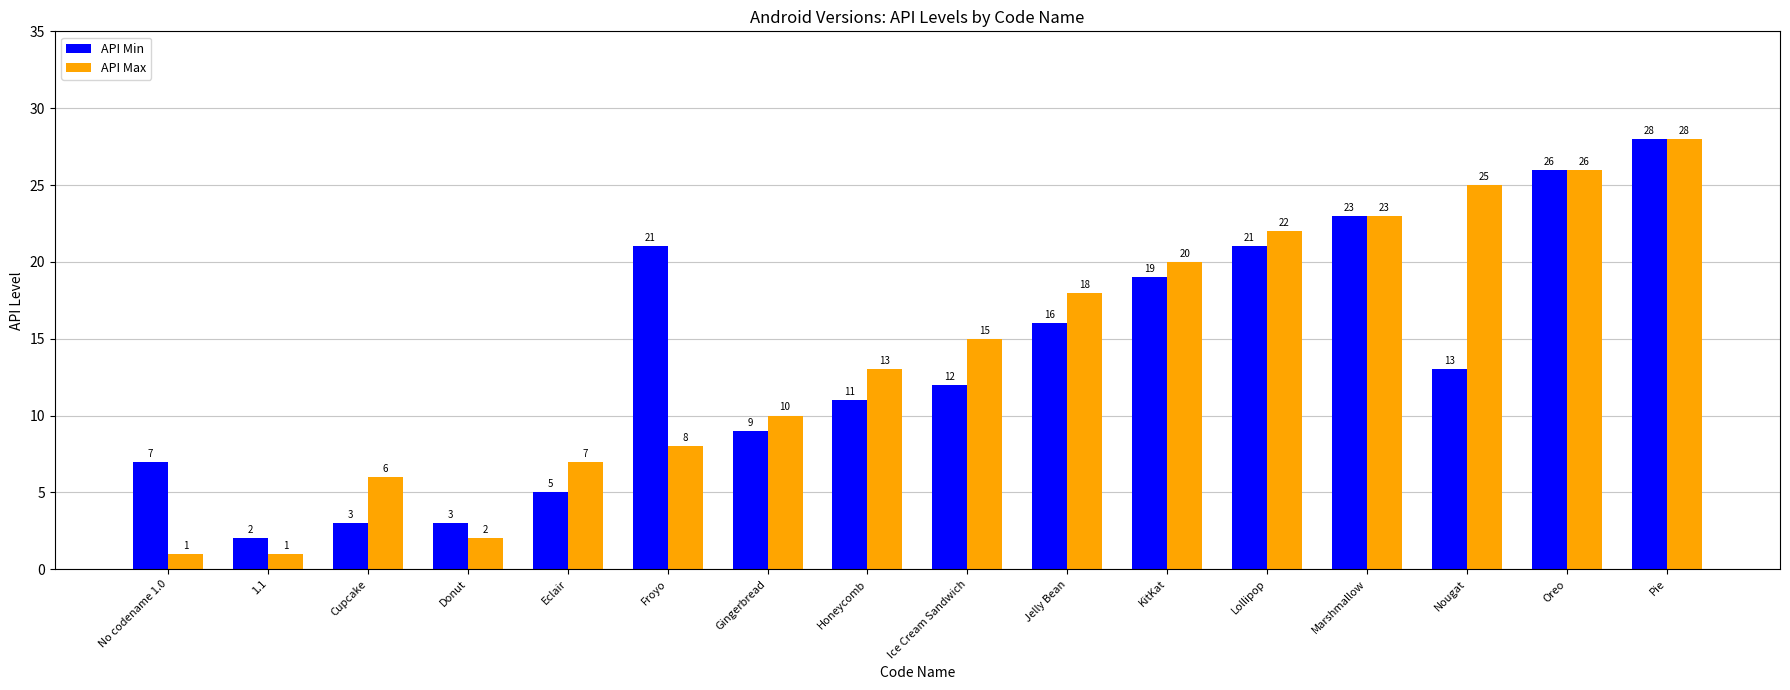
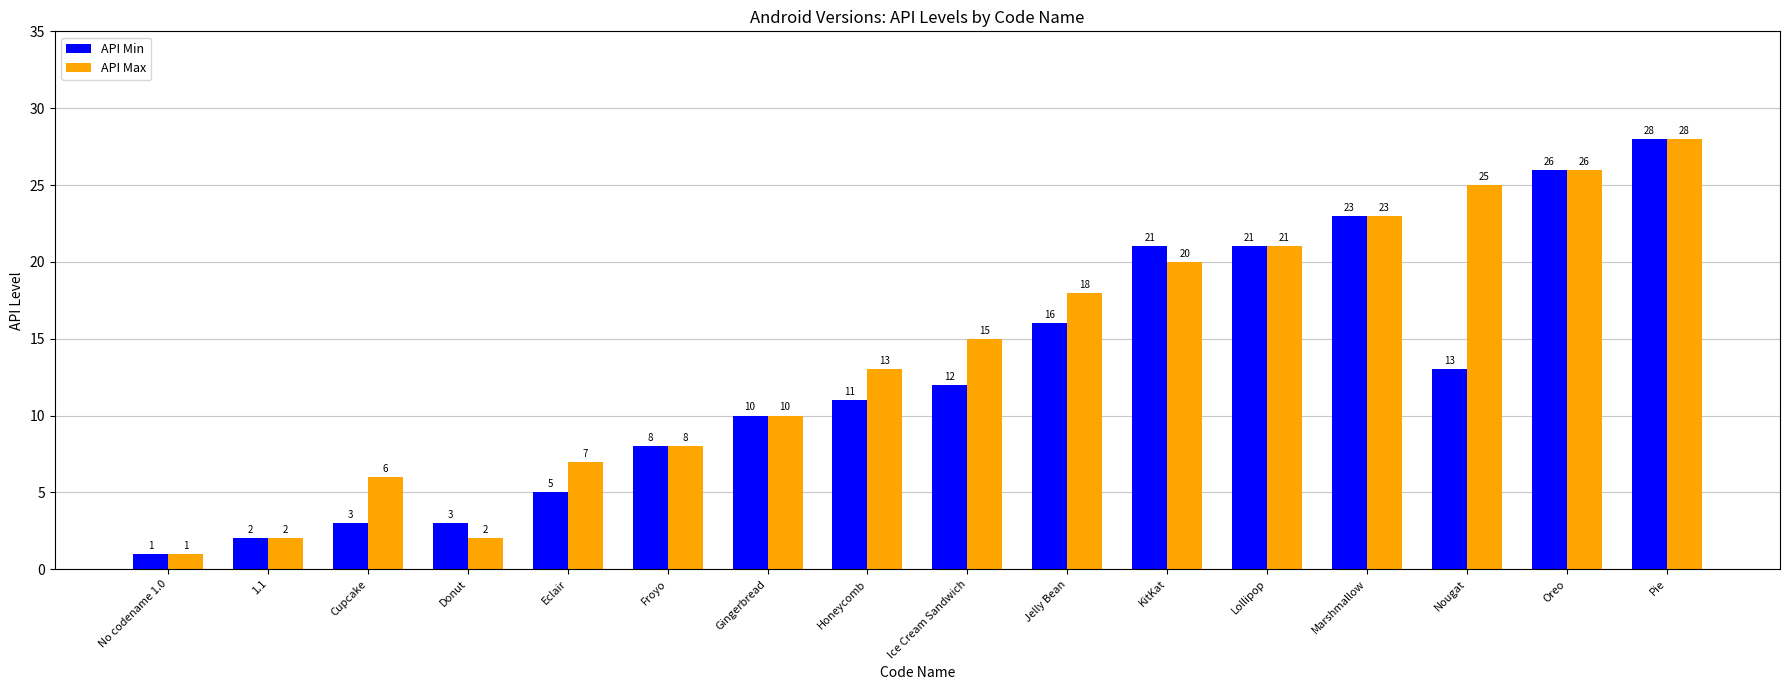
API Min, No codename 1.0: 7 -> 1
API Max, 1.1: 1 -> 2
API Min, Froyo: 21 -> 8
API Min, Gingerbread: 9 -> 10
API Min, KitKat: 19 -> 21
API Max, Lollipop: 22 -> 21
